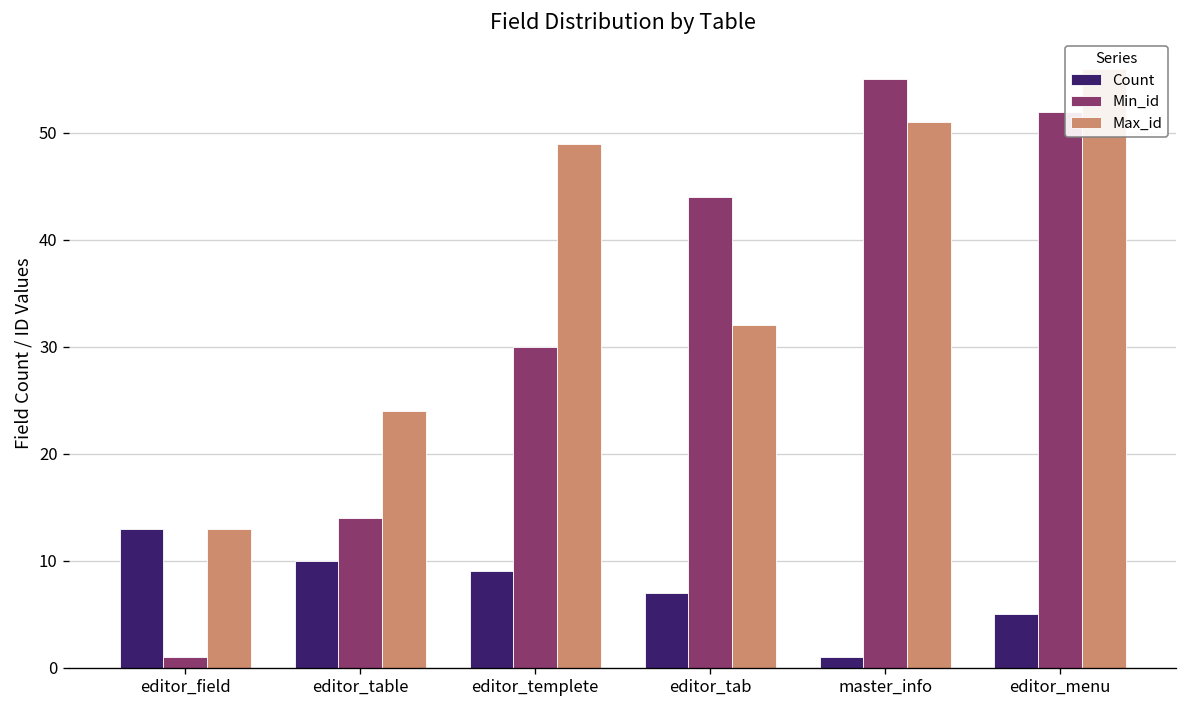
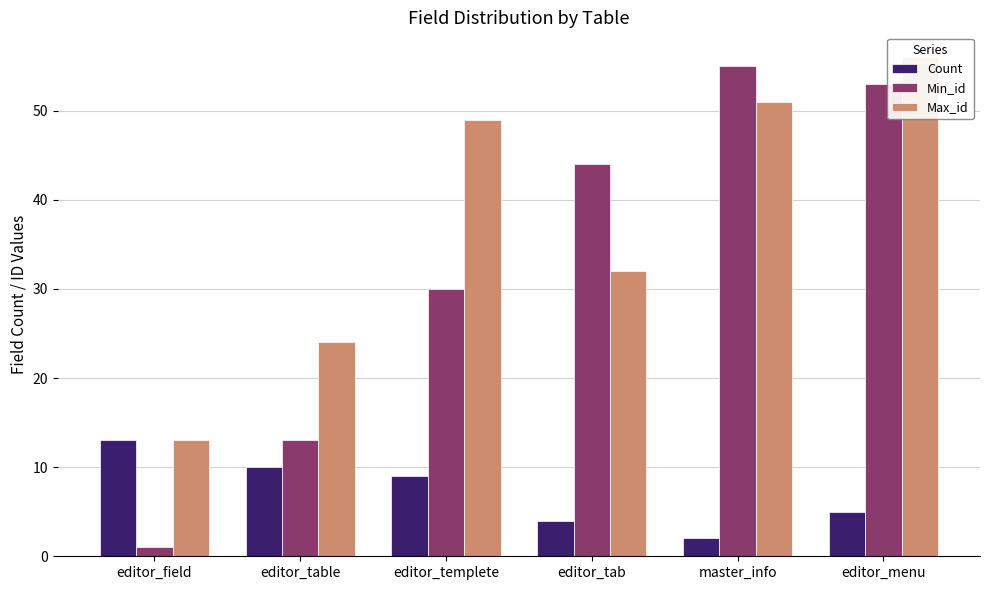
Min_id, editor_table: 14 -> 13
Count, editor_tab: 7 -> 4
Count, master_info: 1 -> 2
Min_id, editor_menu: 52 -> 53
